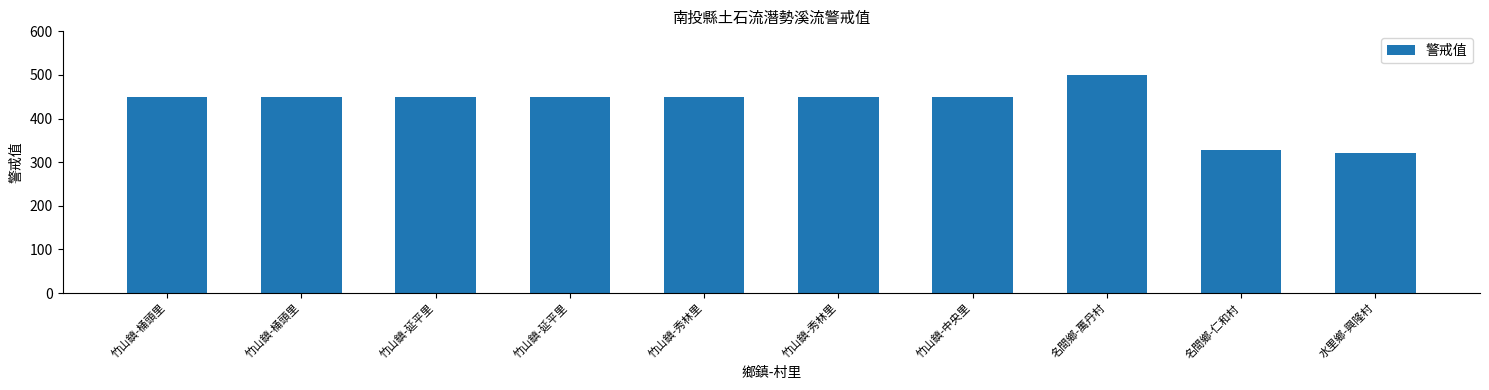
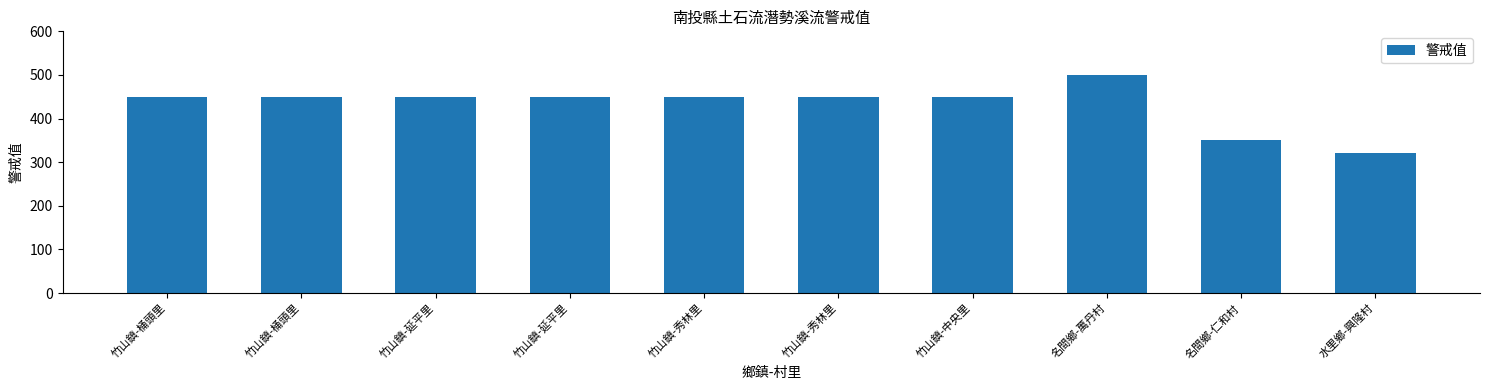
名間鄉-仁和村: 330 -> 350
